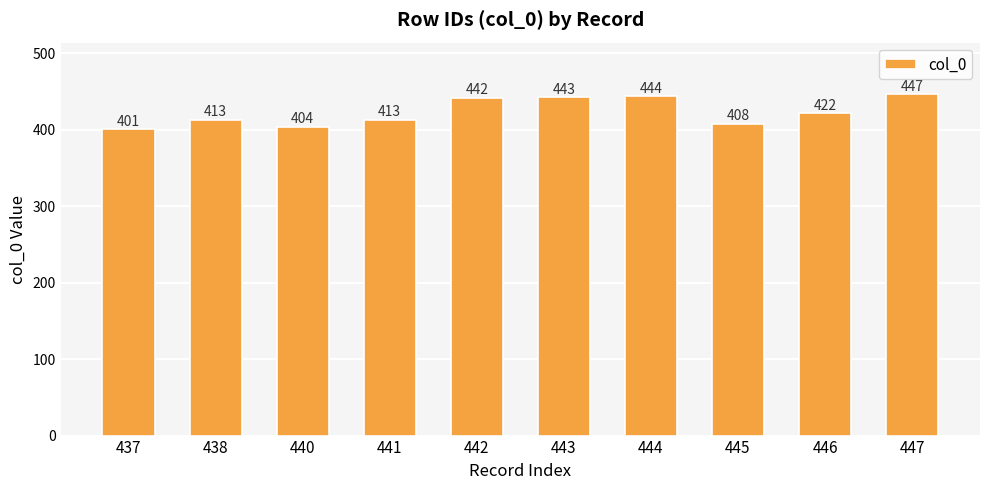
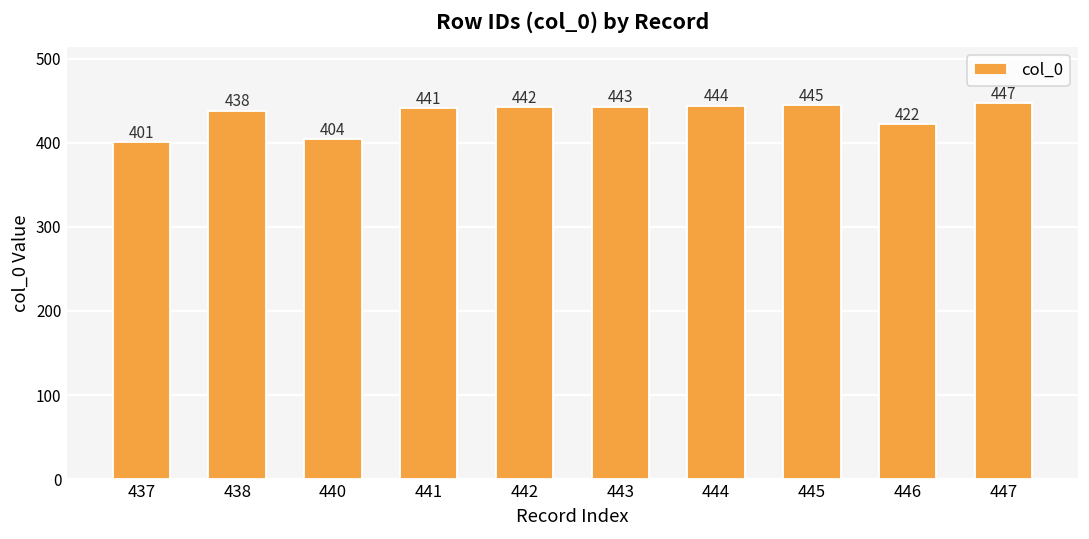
438: 413 -> 438
441: 413 -> 441
445: 408 -> 445
